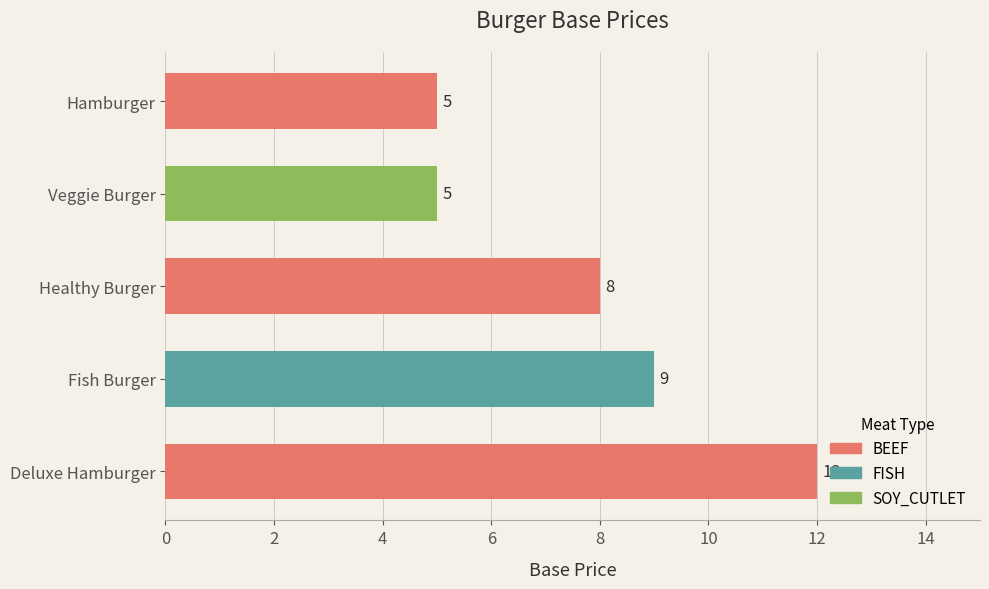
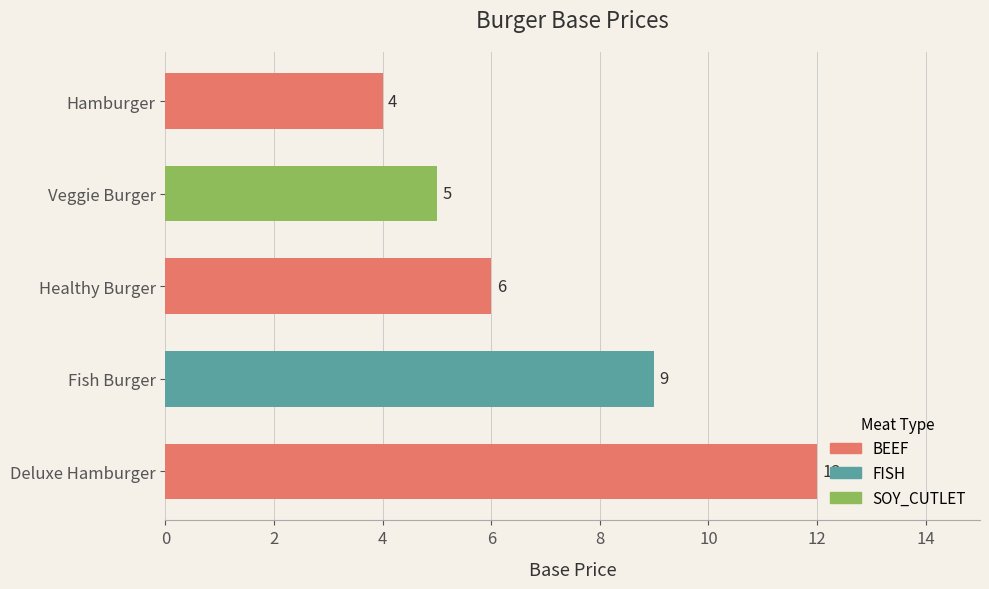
Hamburger: 5 -> 4
Healthy Burger: 8 -> 6
